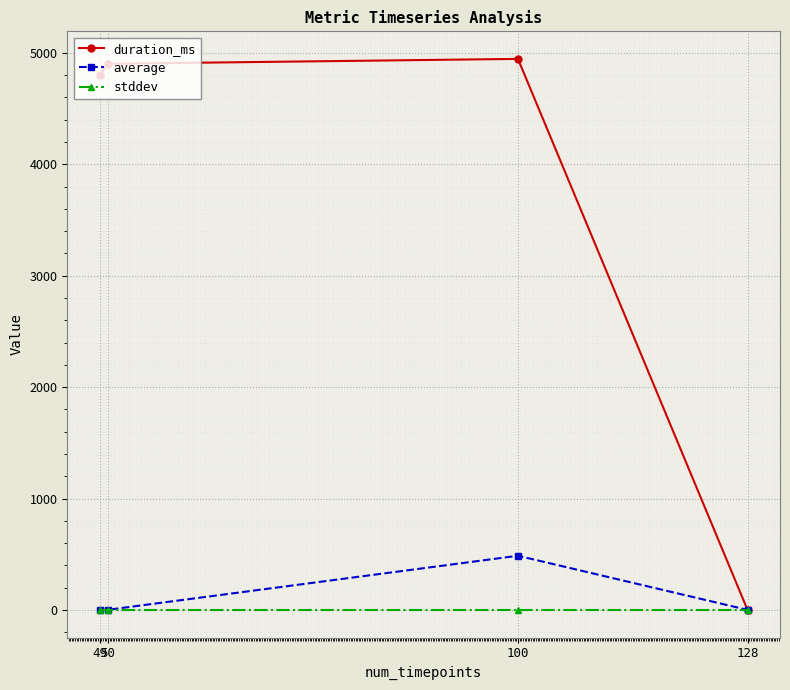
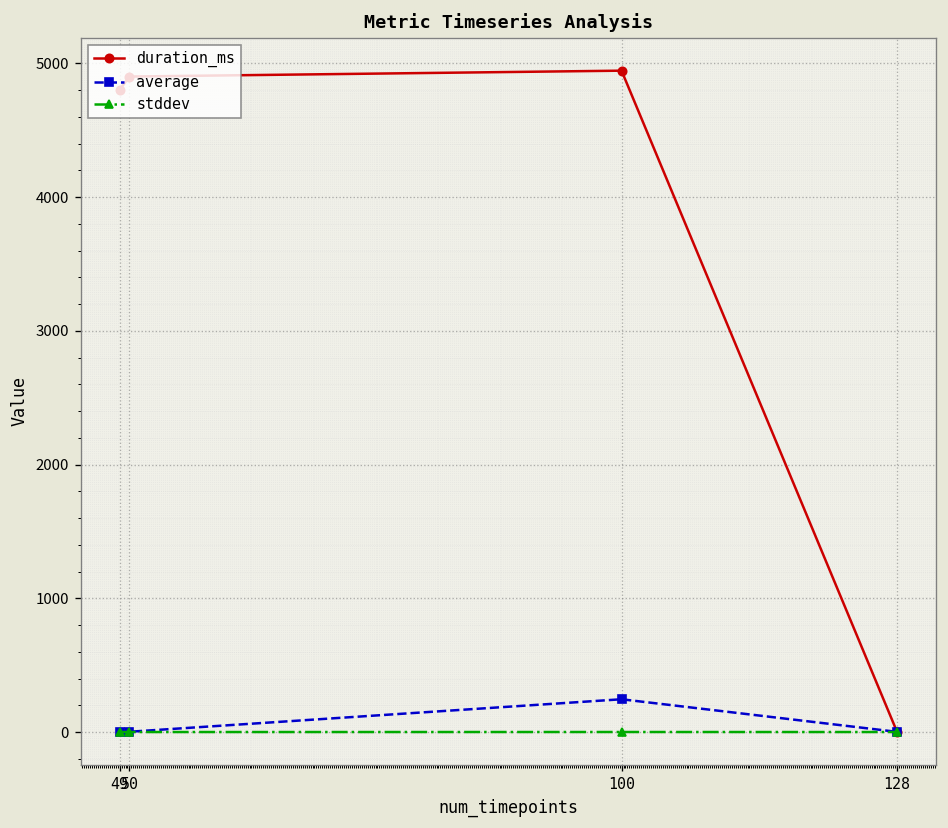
average, 100: 490 -> 250
